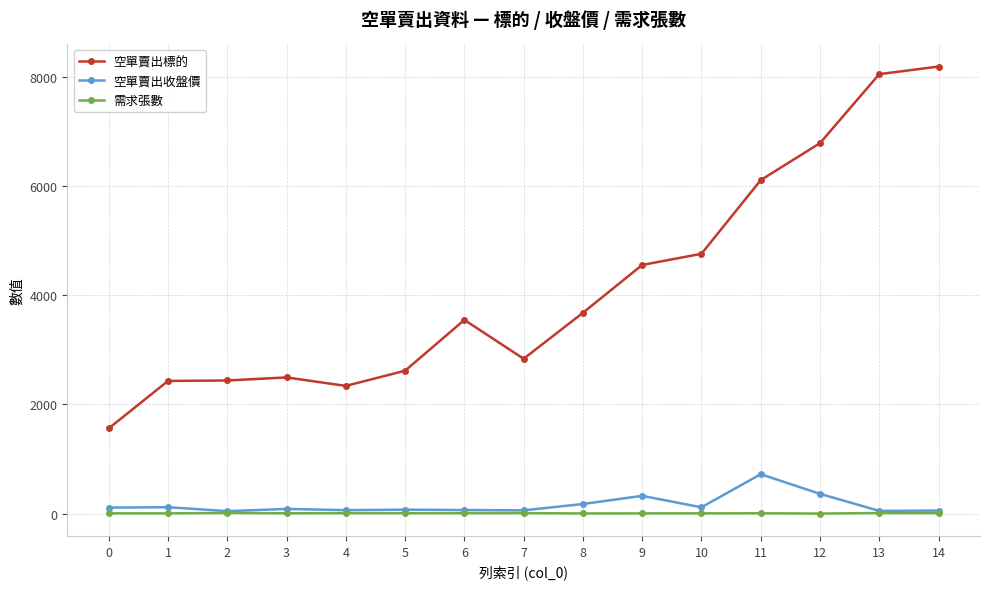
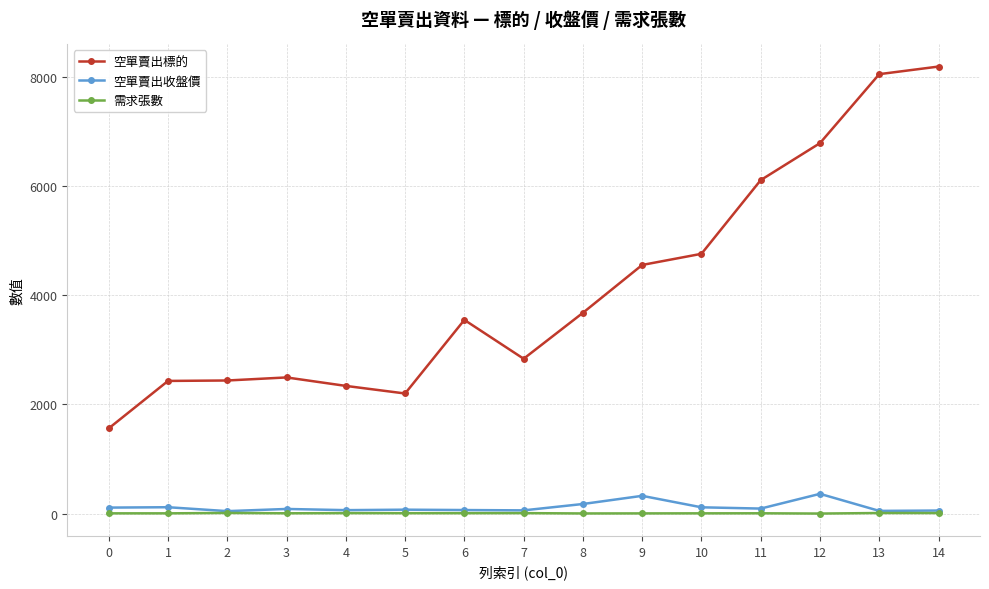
空單賣出標的, 5: 2600 -> 2200
空單賣出收盤價, 11: 700 -> 100
